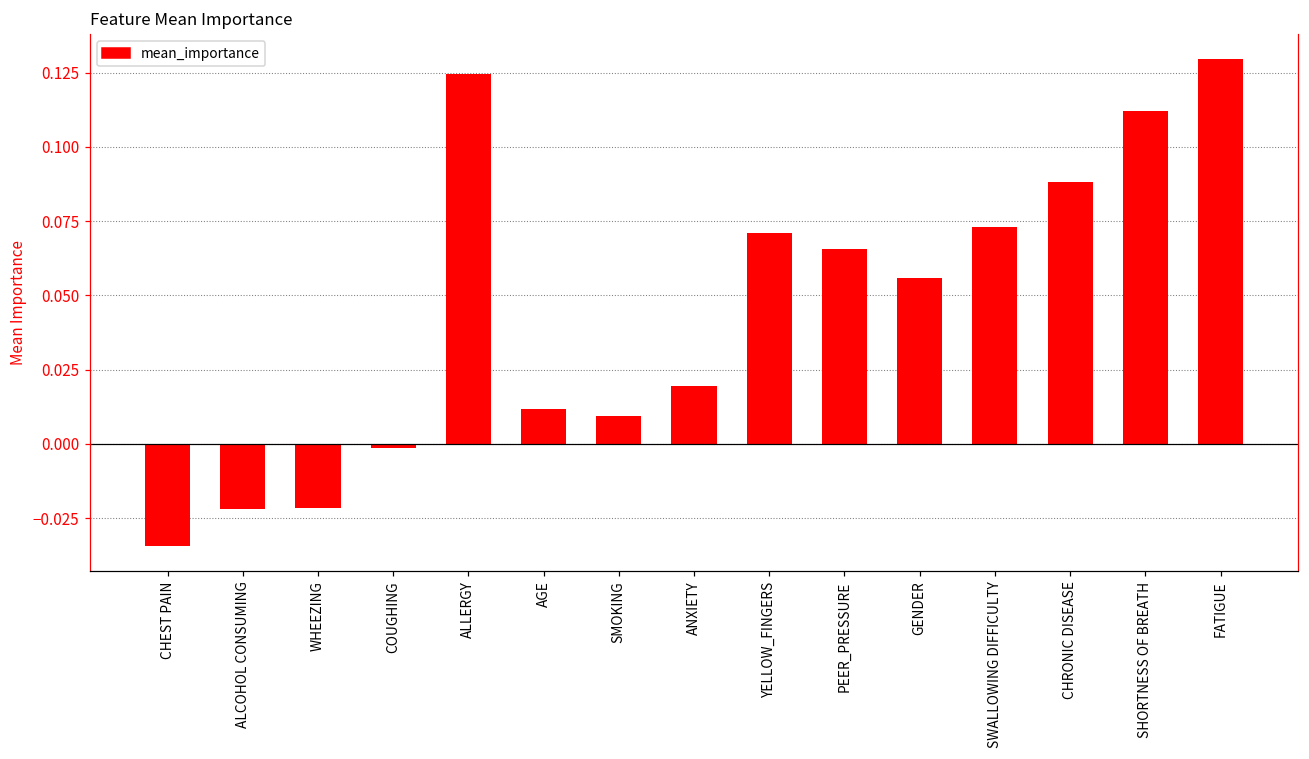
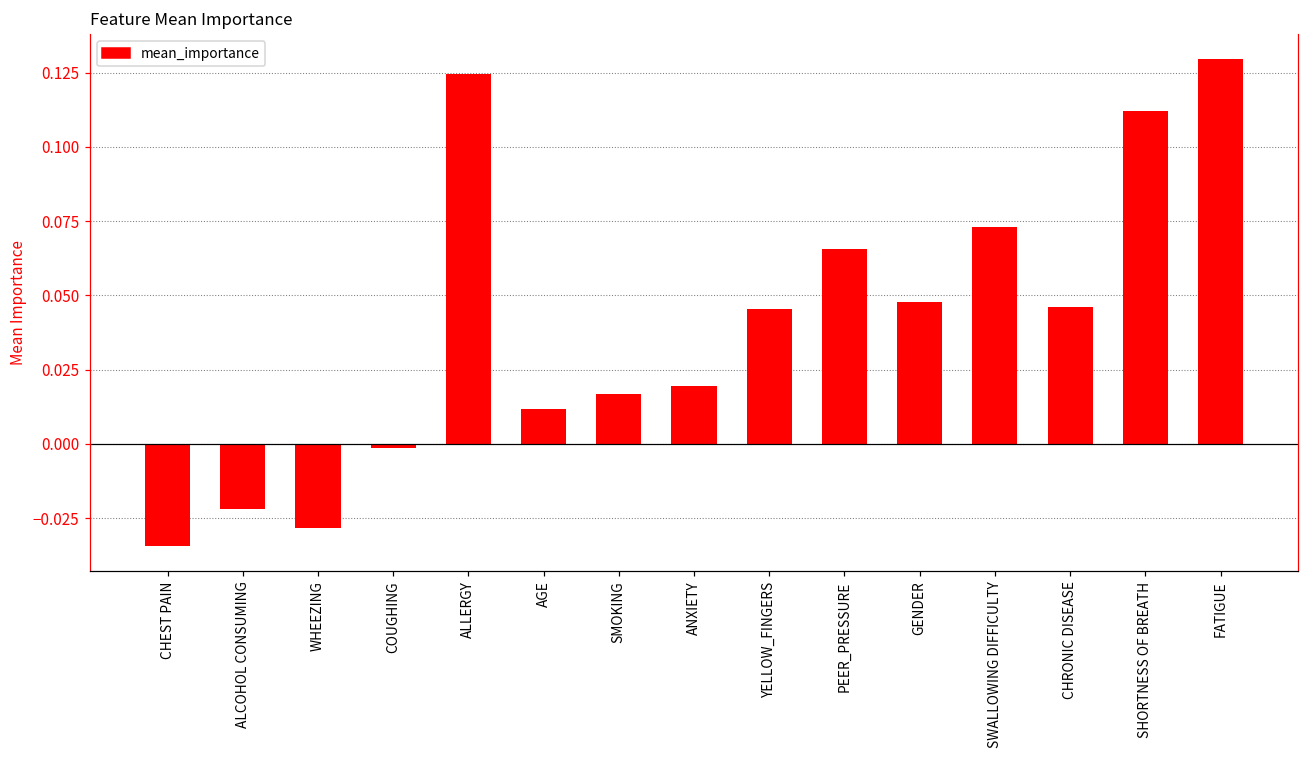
WHEEZING: -0.022 -> -0.028
SMOKING: 0.009 -> 0.017
YELLOW_FINGERS: 0.071 -> 0.045
GENDER: 0.056 -> 0.048
CHRONIC DISEASE: 0.088 -> 0.046
